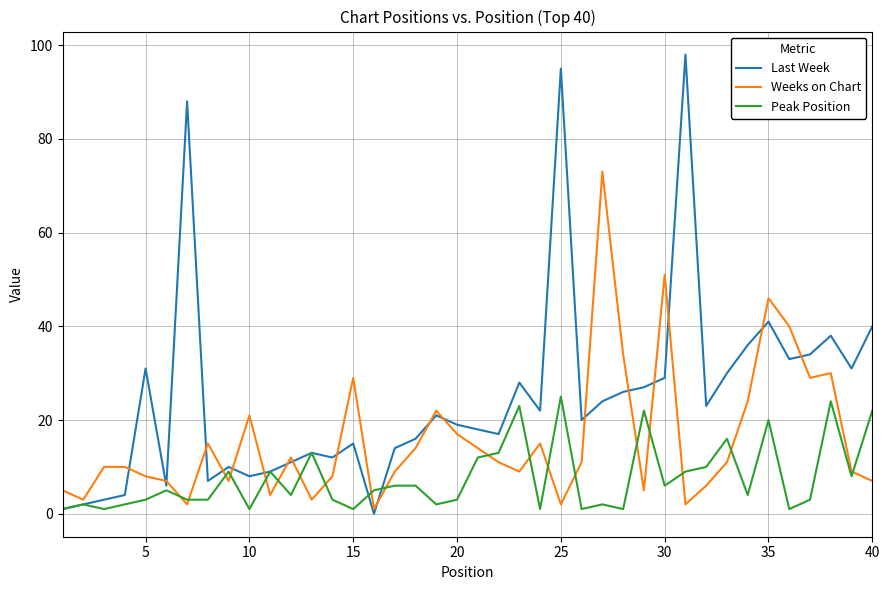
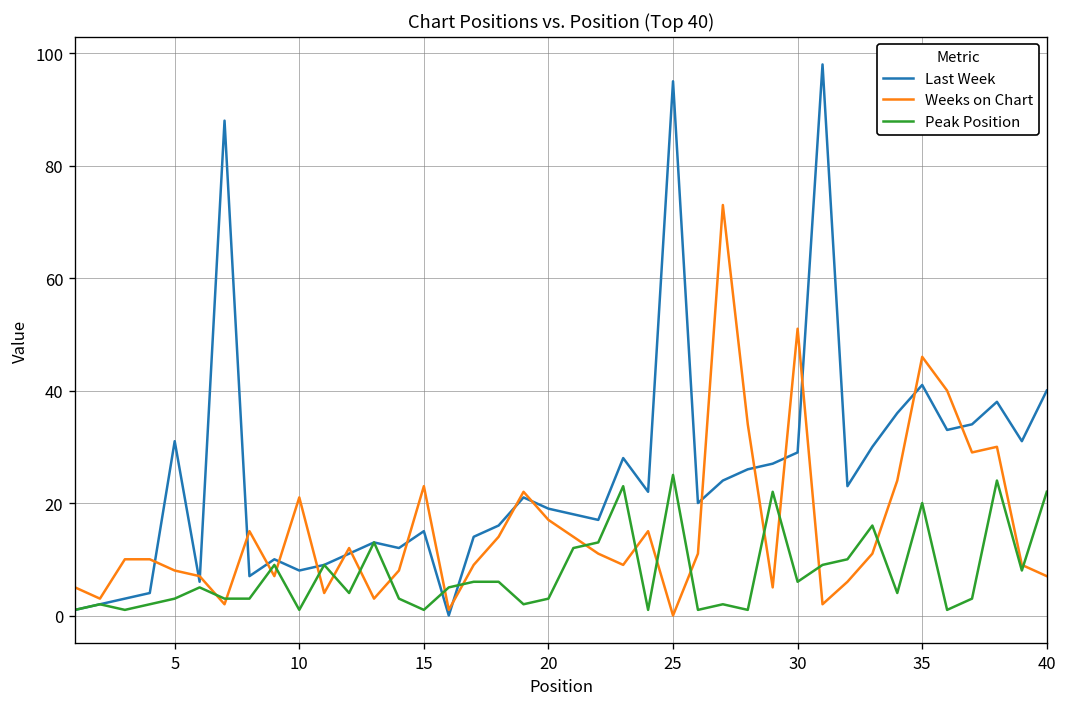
Weeks on Chart, 15: 29 -> 23
Weeks on Chart, 25: 2 -> 0
